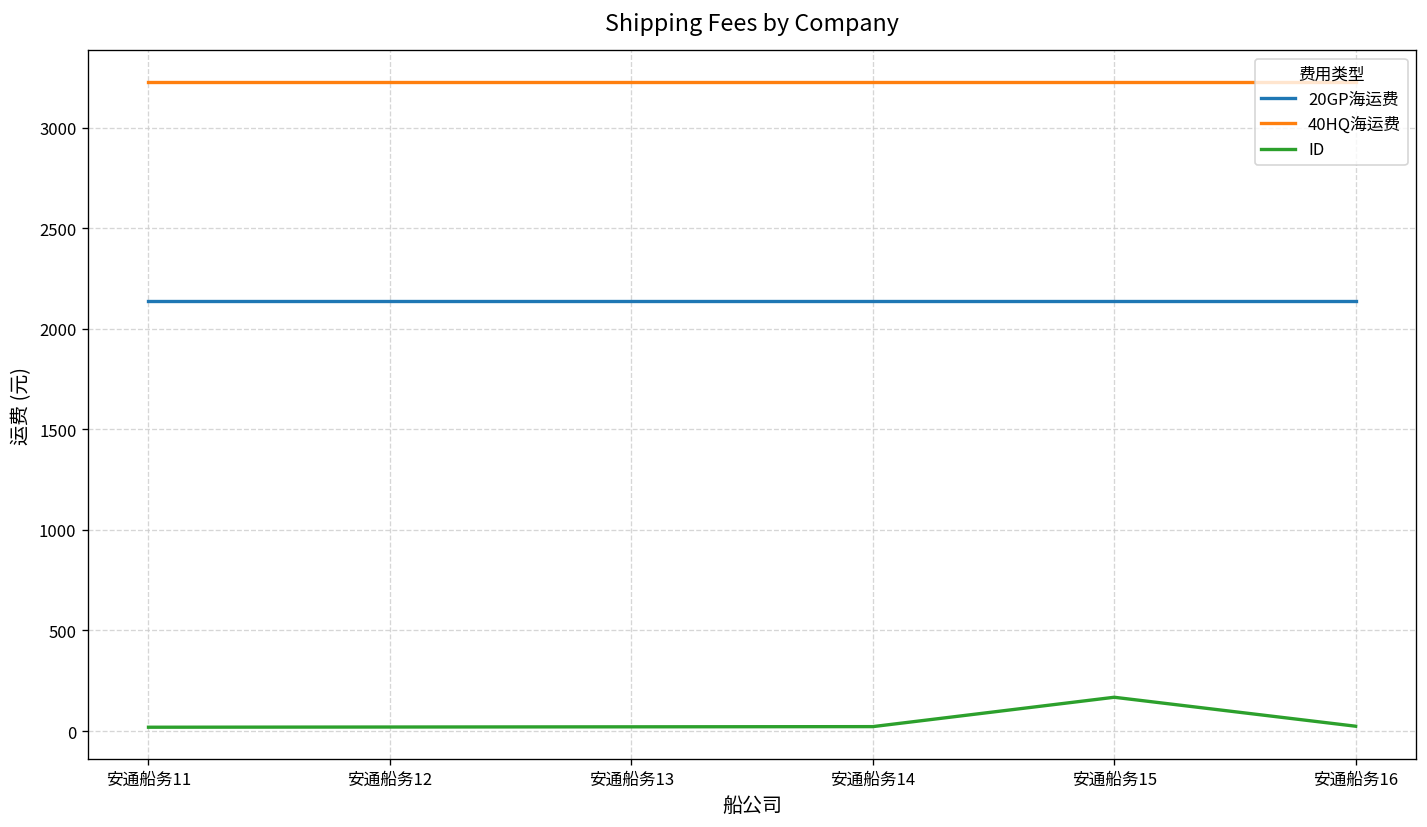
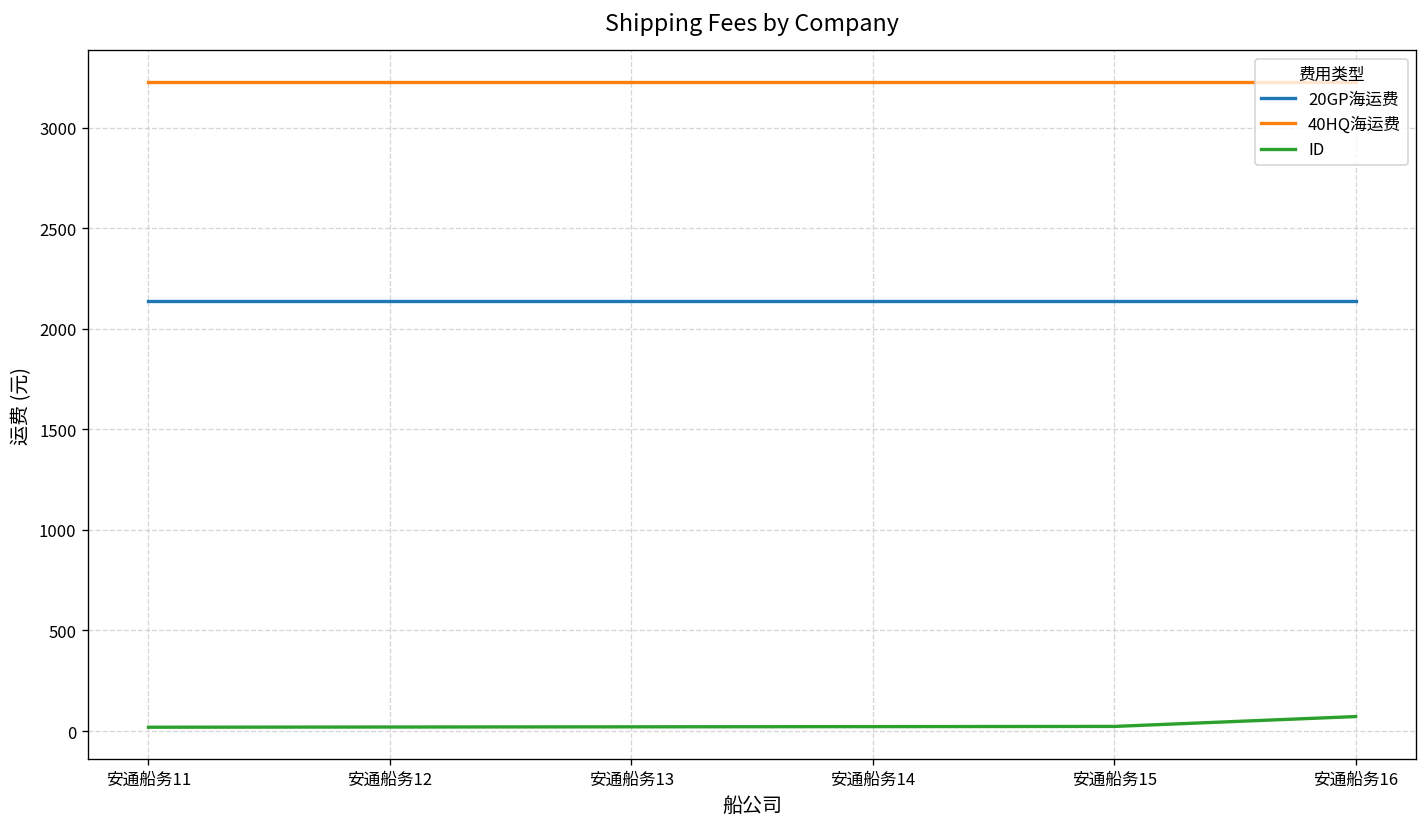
ID, 安通船务15: 170 -> 20
ID, 安通船务16: 20 -> 70
